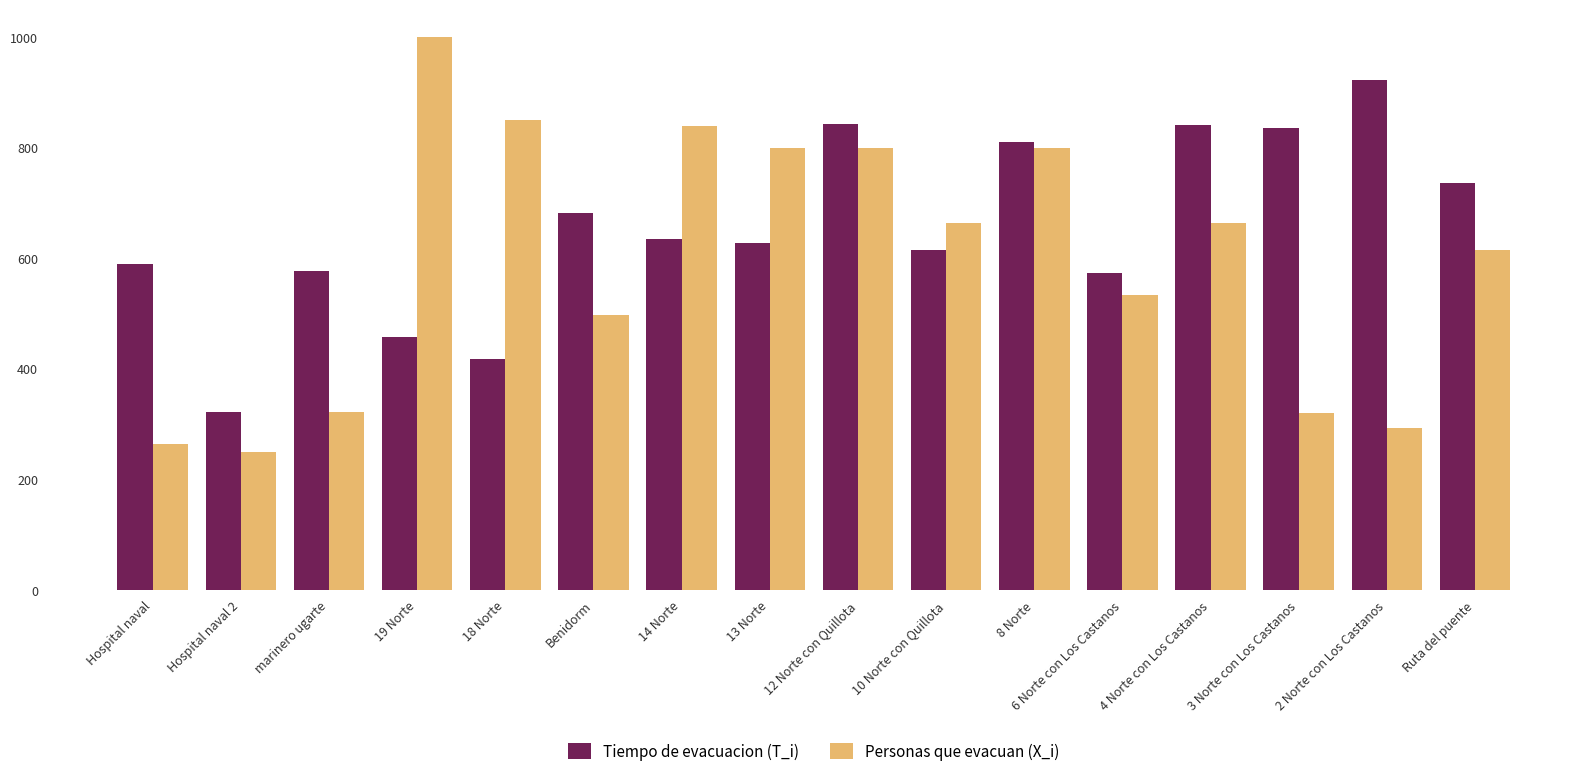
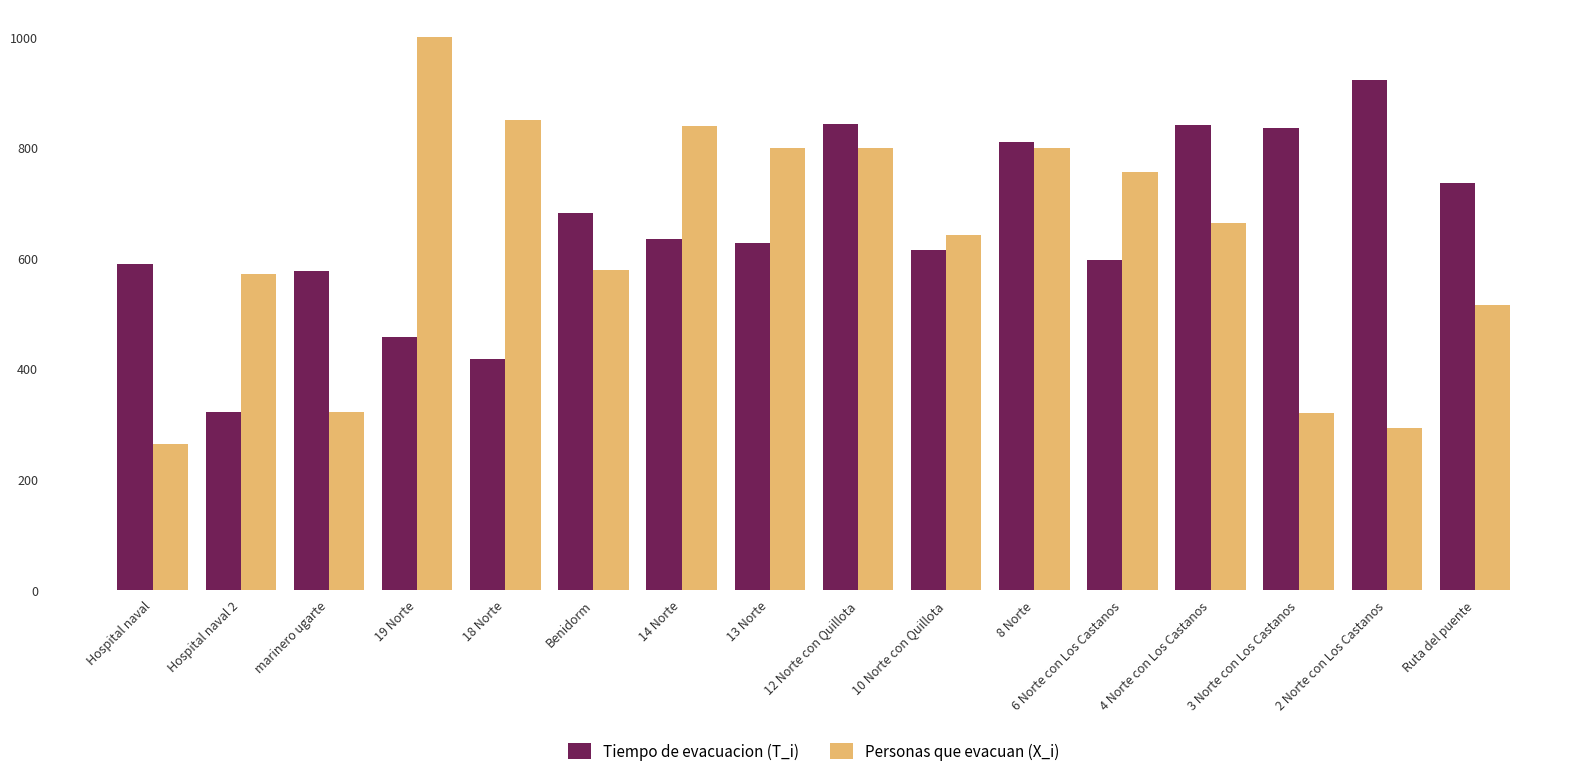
Personas que evacuan (X_i), Hospital naval 2: 250 -> 570
Personas que evacuan (X_i), Benidorm: 500 -> 580
Personas que evacuan (X_i), 10 Norte con Quillota: 660 -> 640
Tiempo de evacuacion (T_i), 6 Norte con Los Castanos: 570 -> 600
Personas que evacuan (X_i), 6 Norte con Los Castanos: 530 -> 760
Personas que evacuan (X_i), Ruta del puente: 610 -> 520
